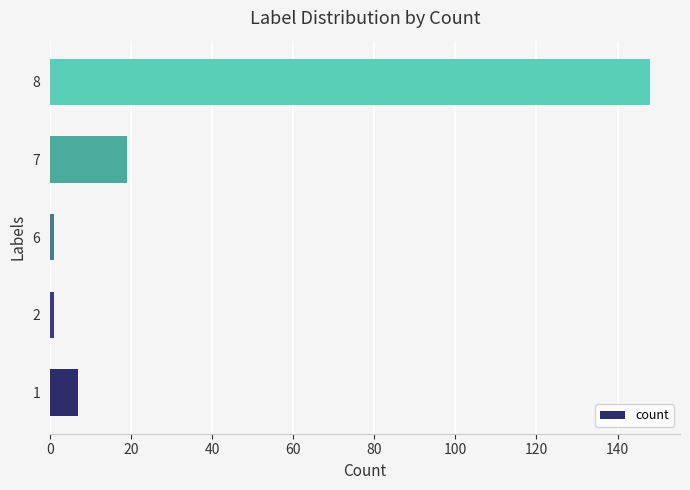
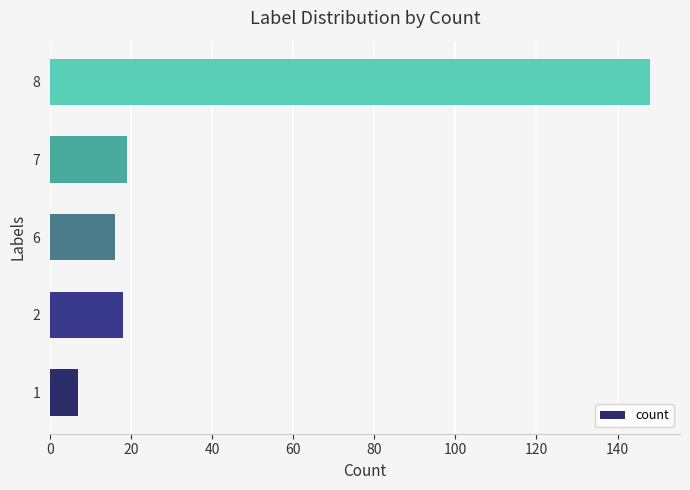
6: 1 -> 16
2: 1 -> 18
